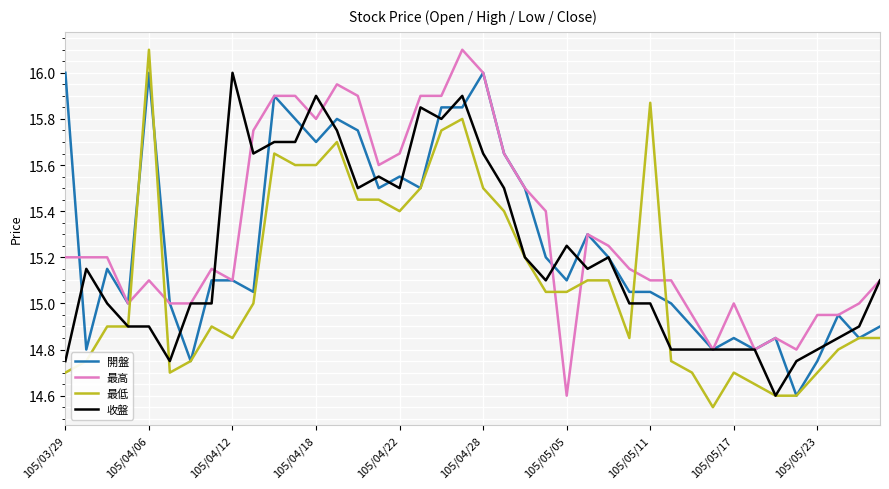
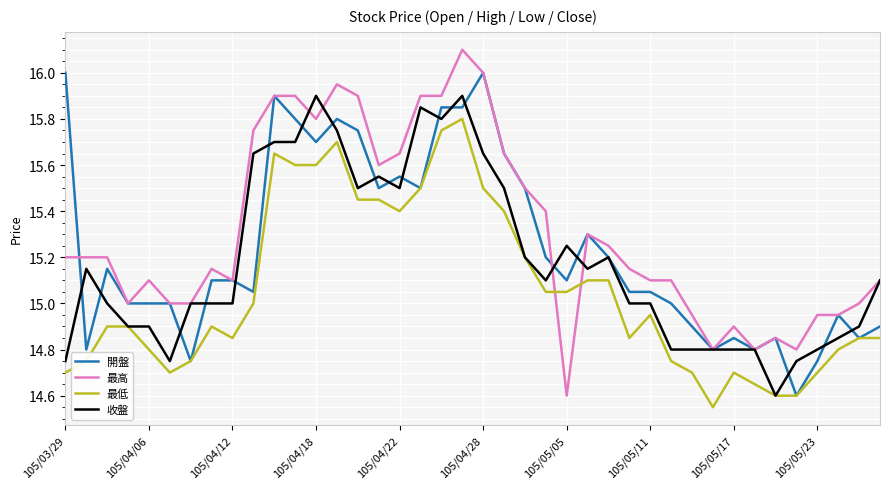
開盤, 105/04/06: 16 -> 15
最低, 105/04/06: 16.1 -> 14.8
收盤, 105/04/12: 16 -> 15
最低, 105/05/11: 15.87 -> 14.95
最高, 105/05/17: 15.0 -> 14.9
